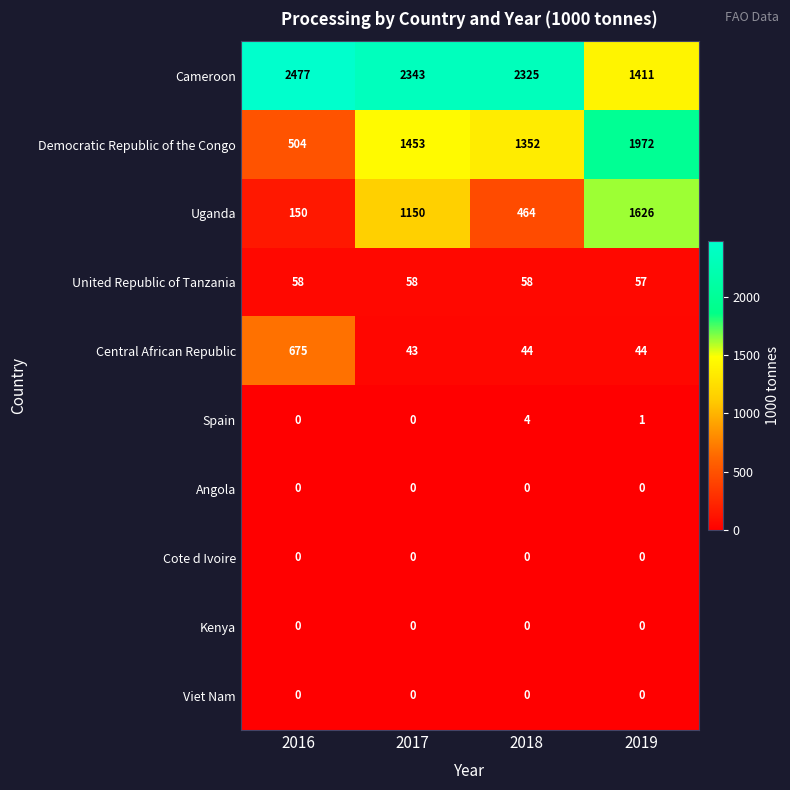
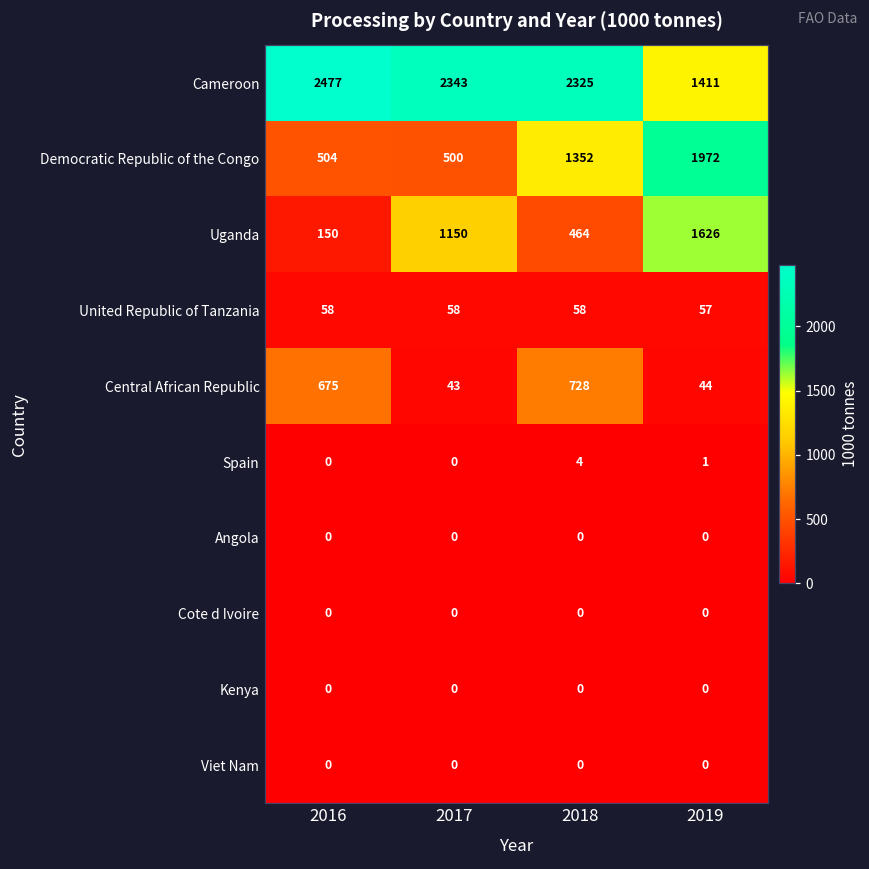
Democratic Republic of the Congo, 2017: 1453 -> 500
Central African Republic, 2018: 44 -> 728
